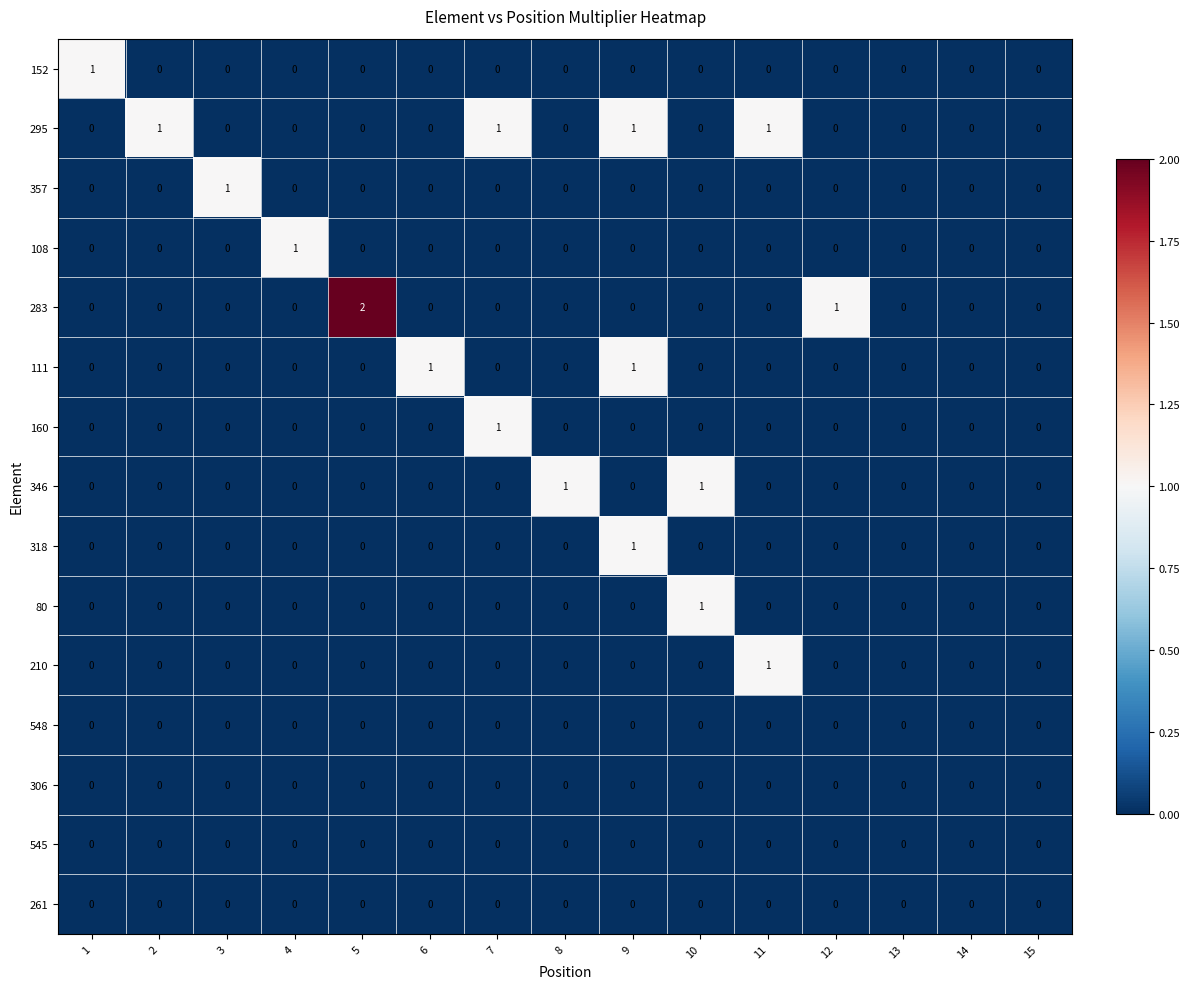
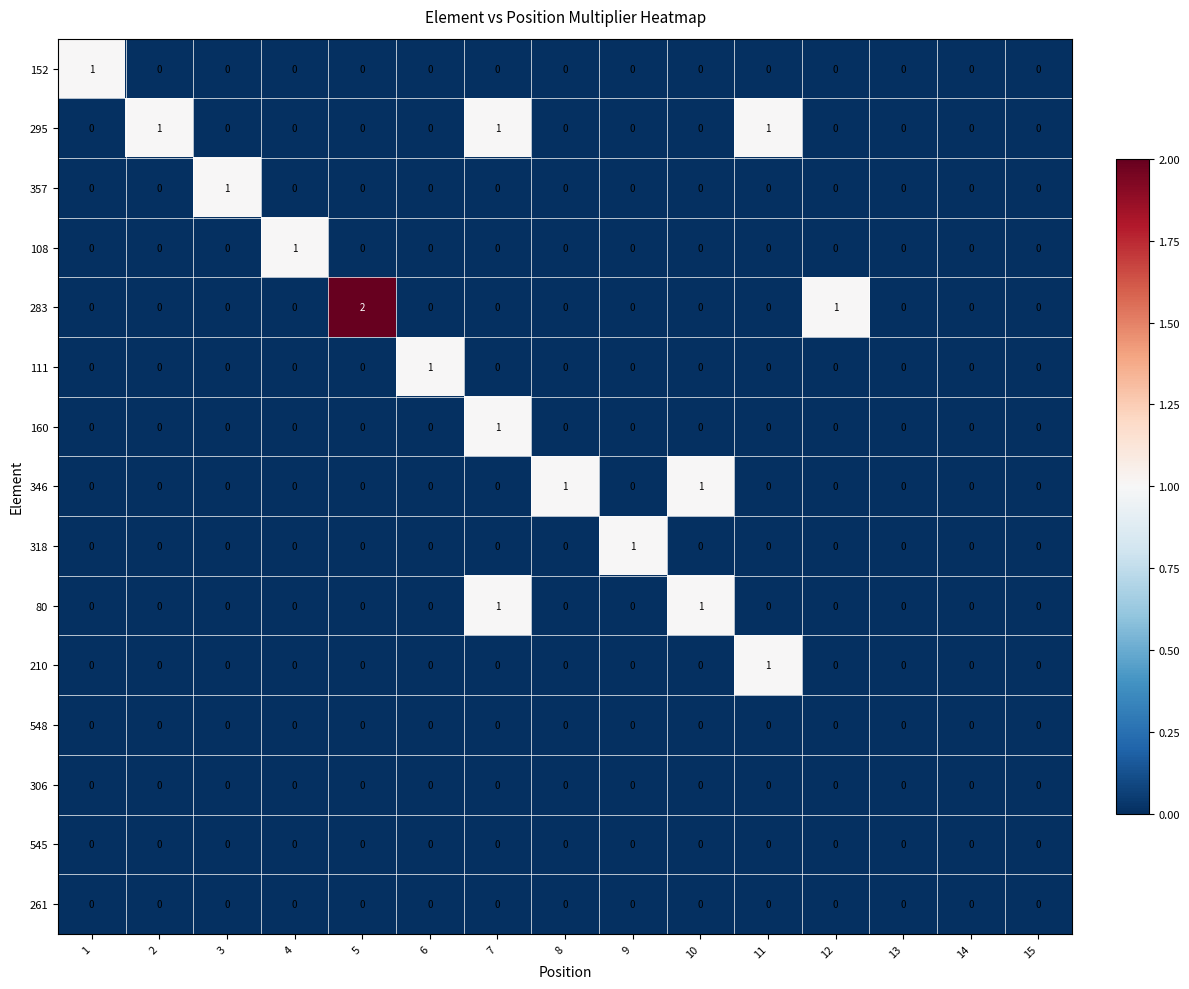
295, 9: 1 -> 0
111, 9: 1 -> 0
80, 7: 0 -> 1
